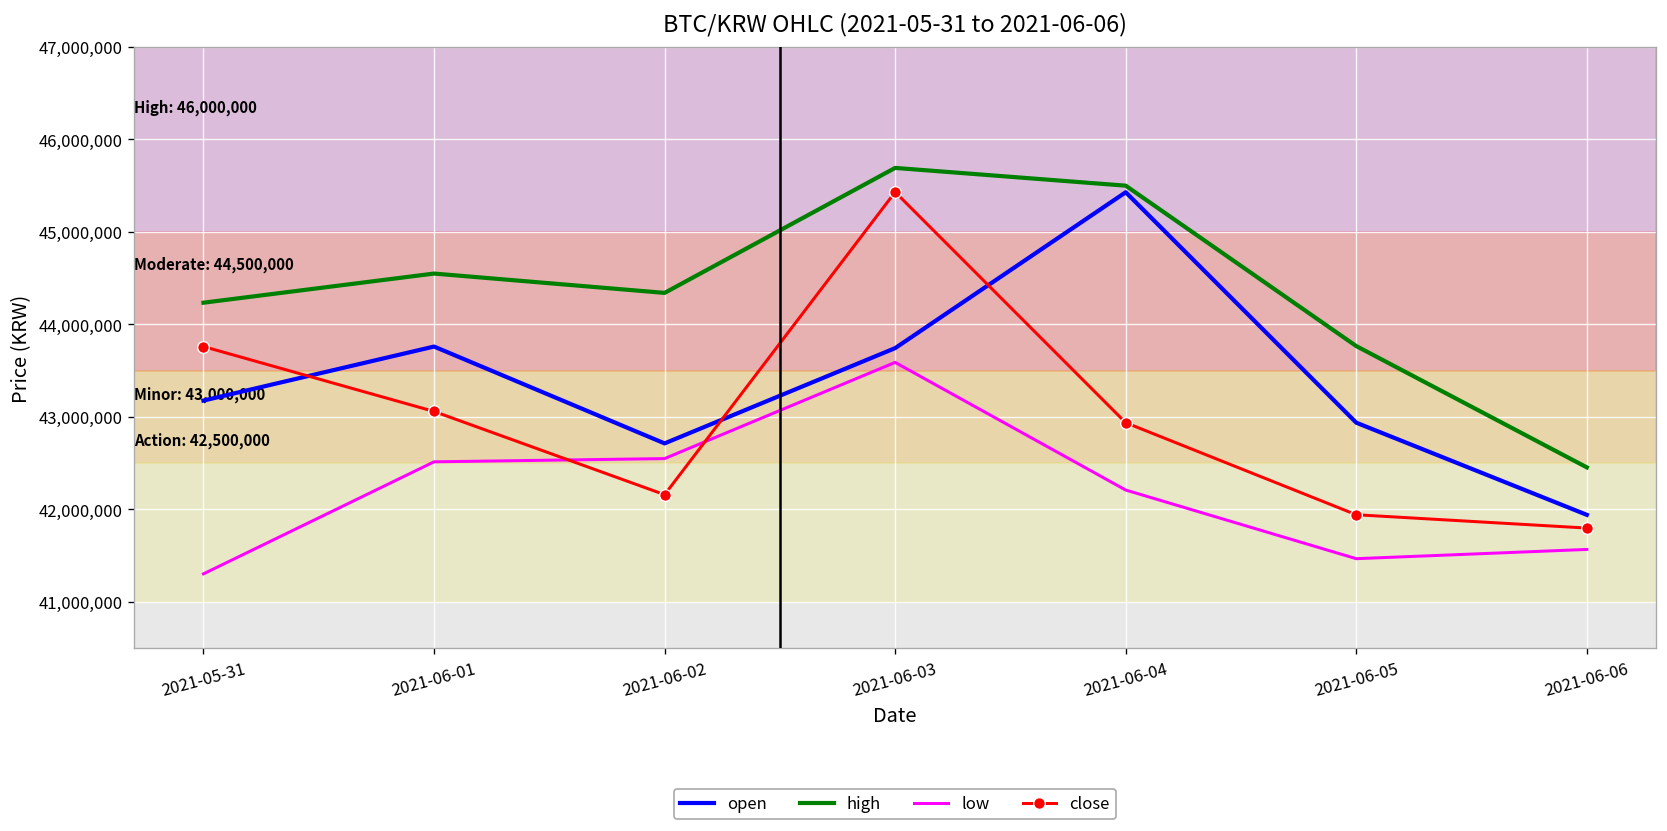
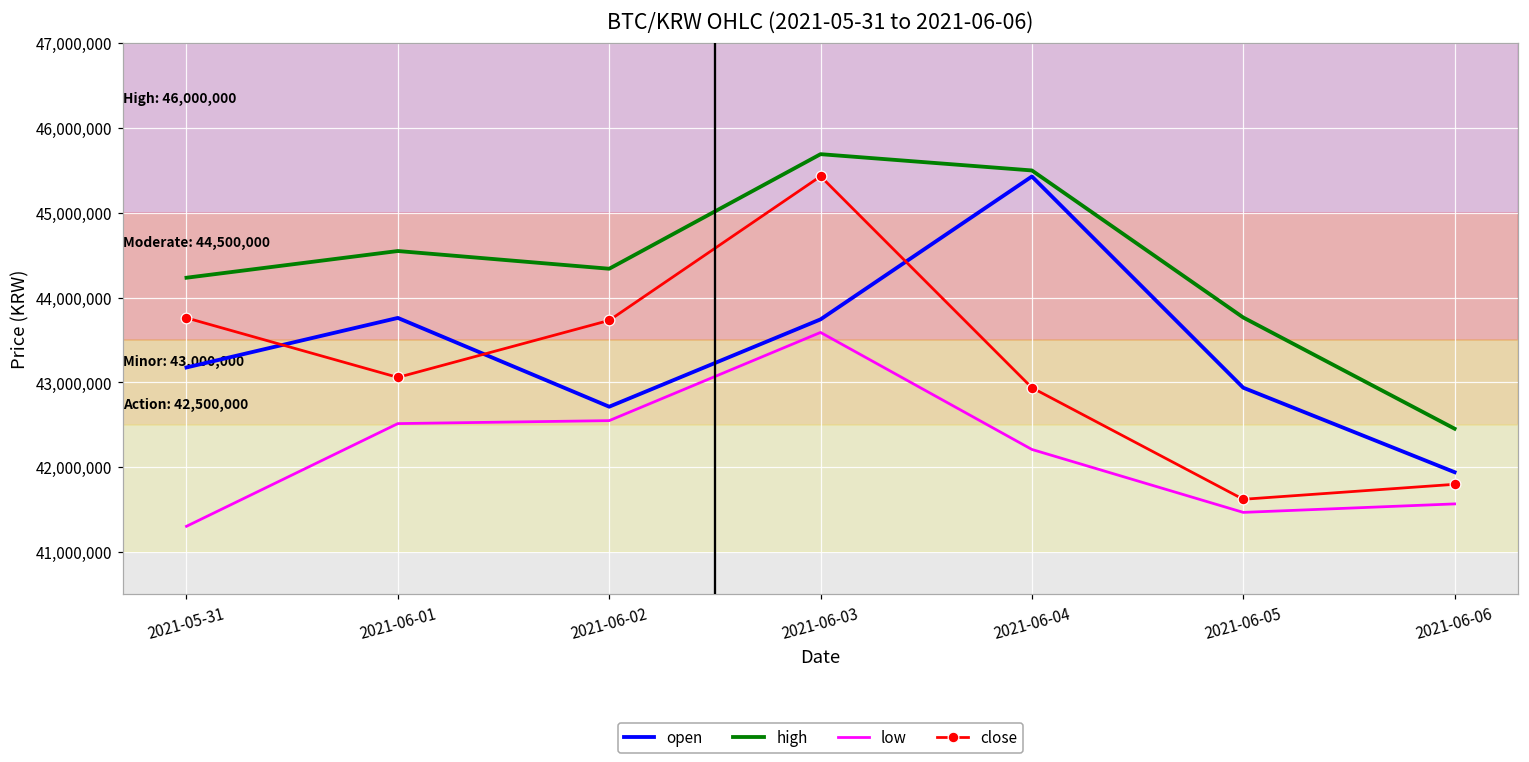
close, 2021-06-02: 42,200,000 -> 43,700,000
close, 2021-06-05: 41,900,000 -> 41,600,000
